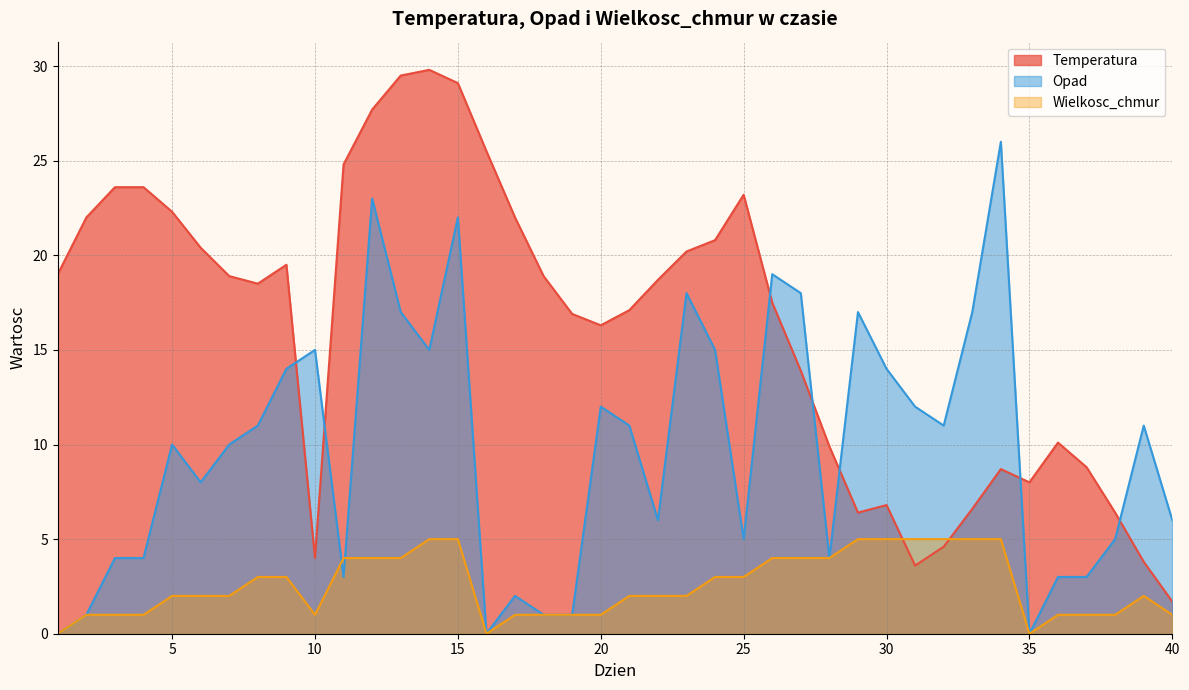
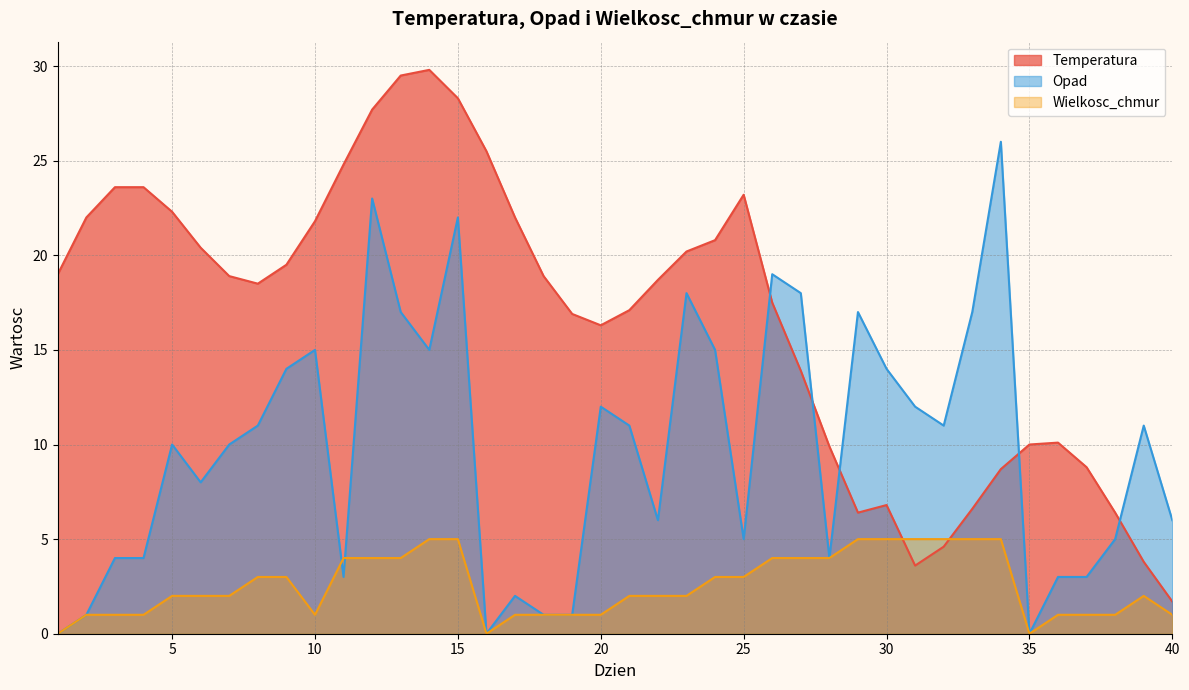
Temperatura, 10: 4.0 -> 21.8
Temperatura, 15: 29.1 -> 28.3
Temperatura, 35: 8 -> 10
